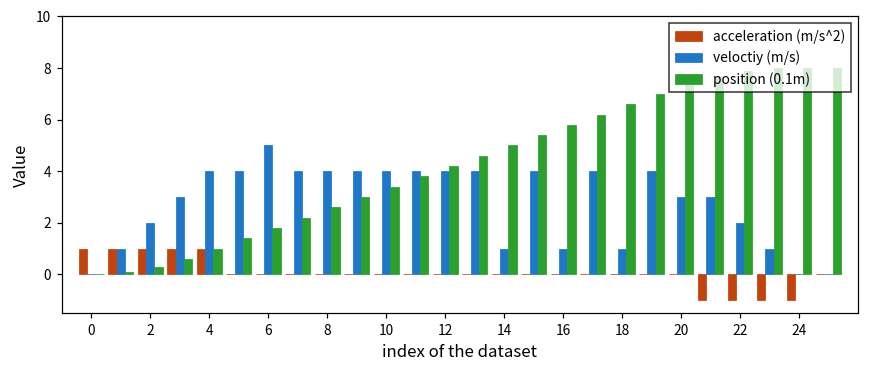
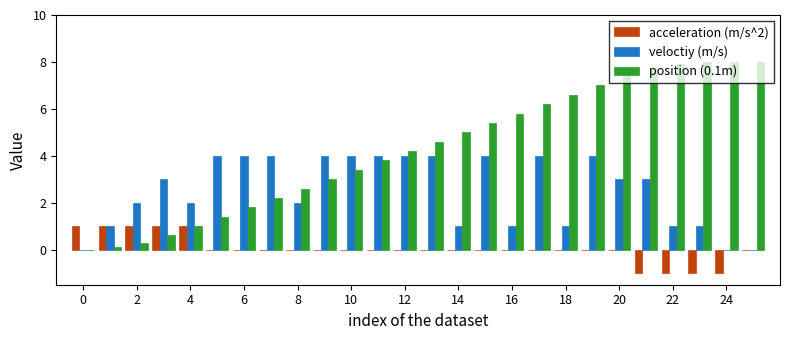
veloctiy (m/s), 4: 4 -> 2
veloctiy (m/s), 6: 5 -> 4
veloctiy (m/s), 8: 4 -> 2
veloctiy (m/s), 22: 2 -> 1
